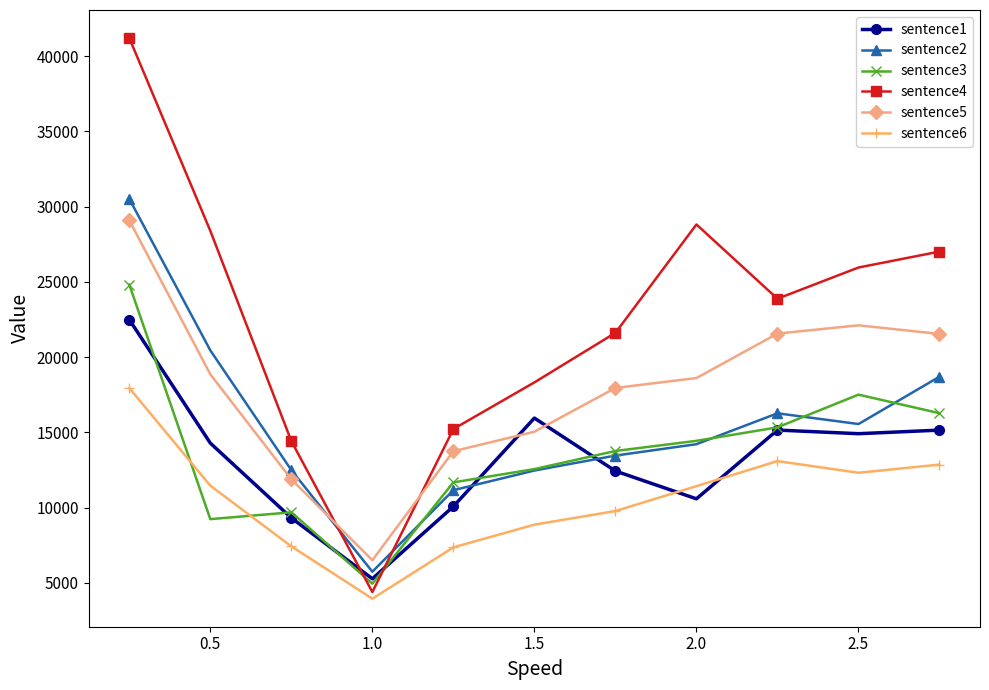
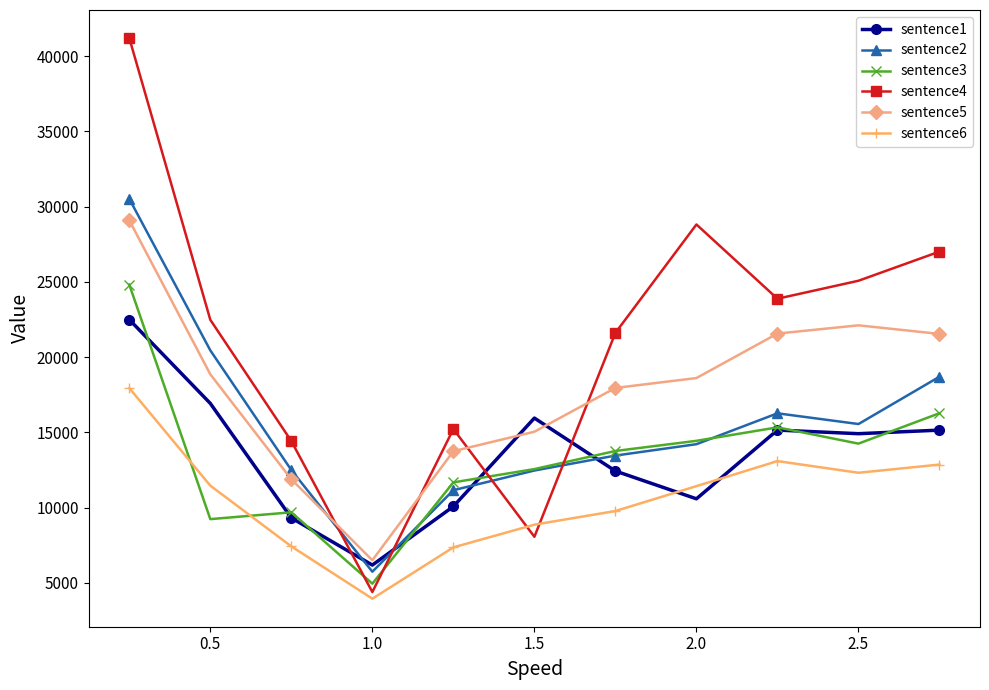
sentence1, 0.5: 14300 -> 16900
sentence4, 0.5: 28400 -> 22500
sentence1, 1.0: 5300 -> 6200
sentence4, 1.5: 18300 -> 8100
sentence3, 2.5: 17500 -> 14300
sentence4, 2.5: 26000 -> 25100
